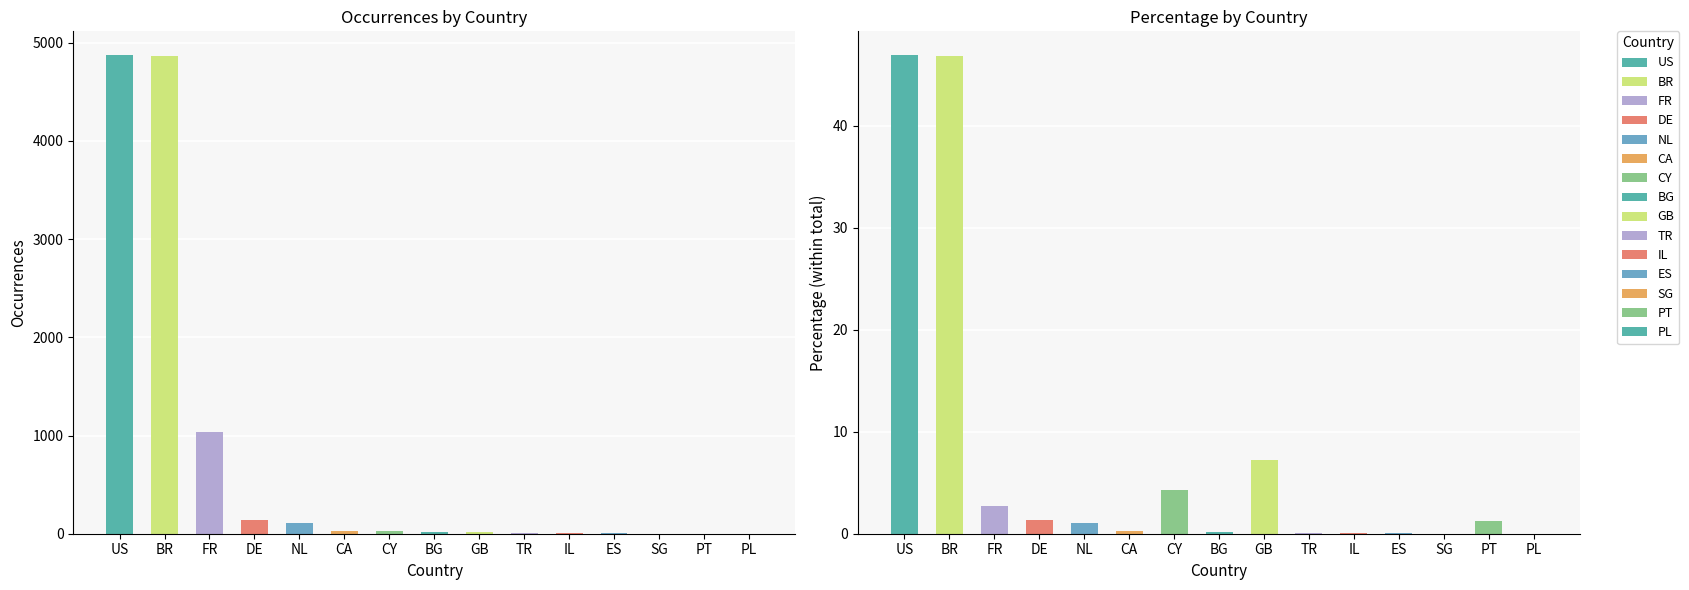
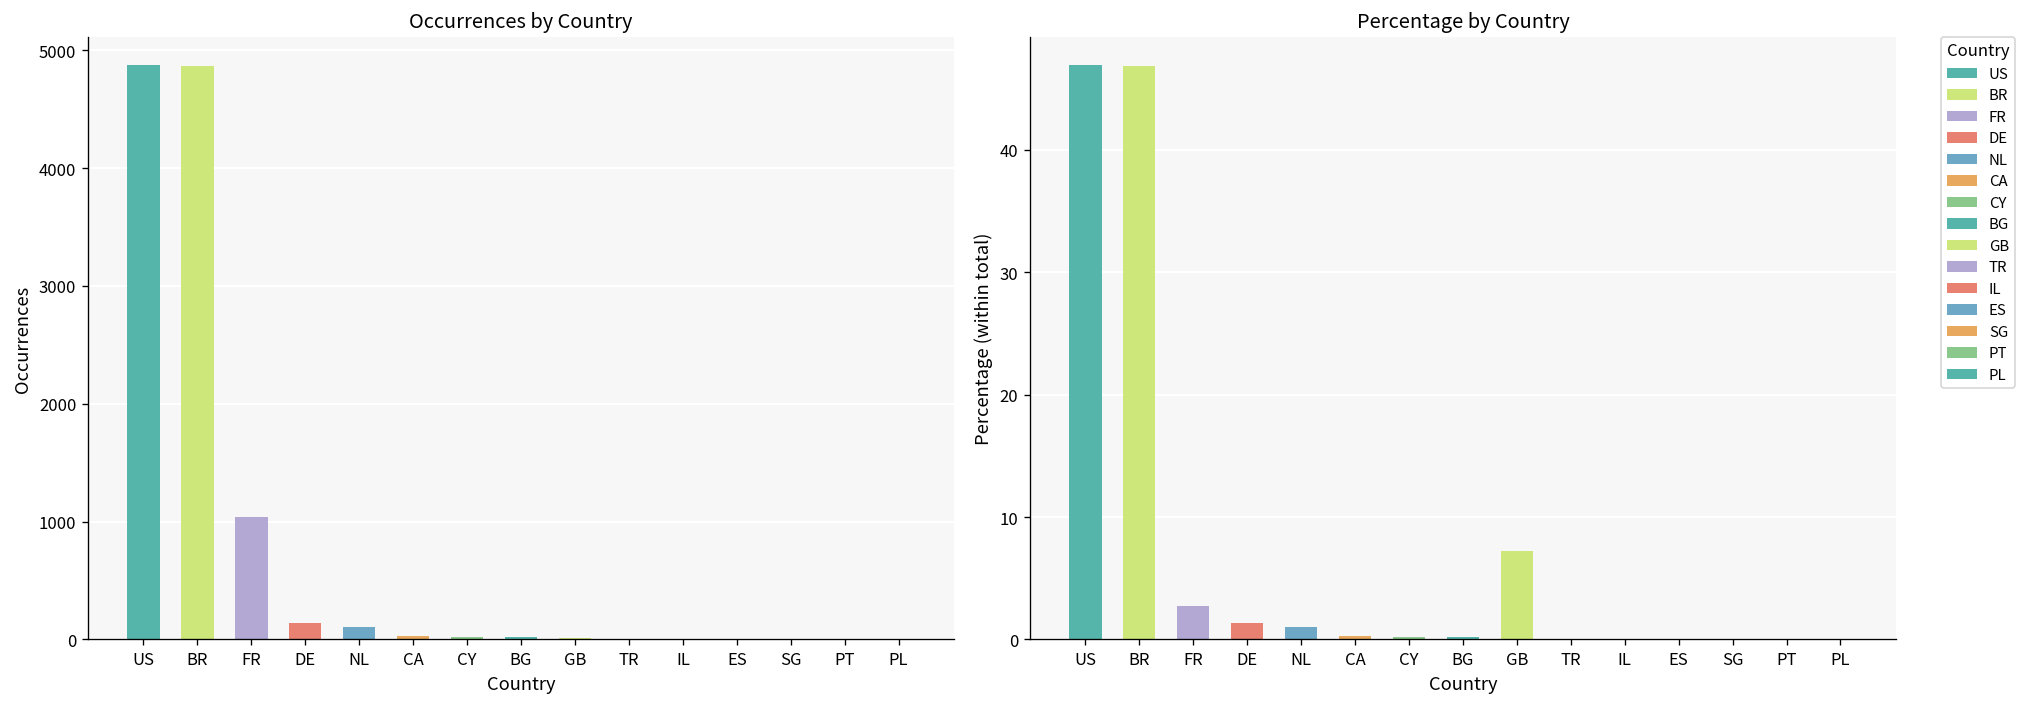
Percentage by Country, CY: 4.3 -> 0.2
Percentage by Country, PT: 1.3 -> 0.0
